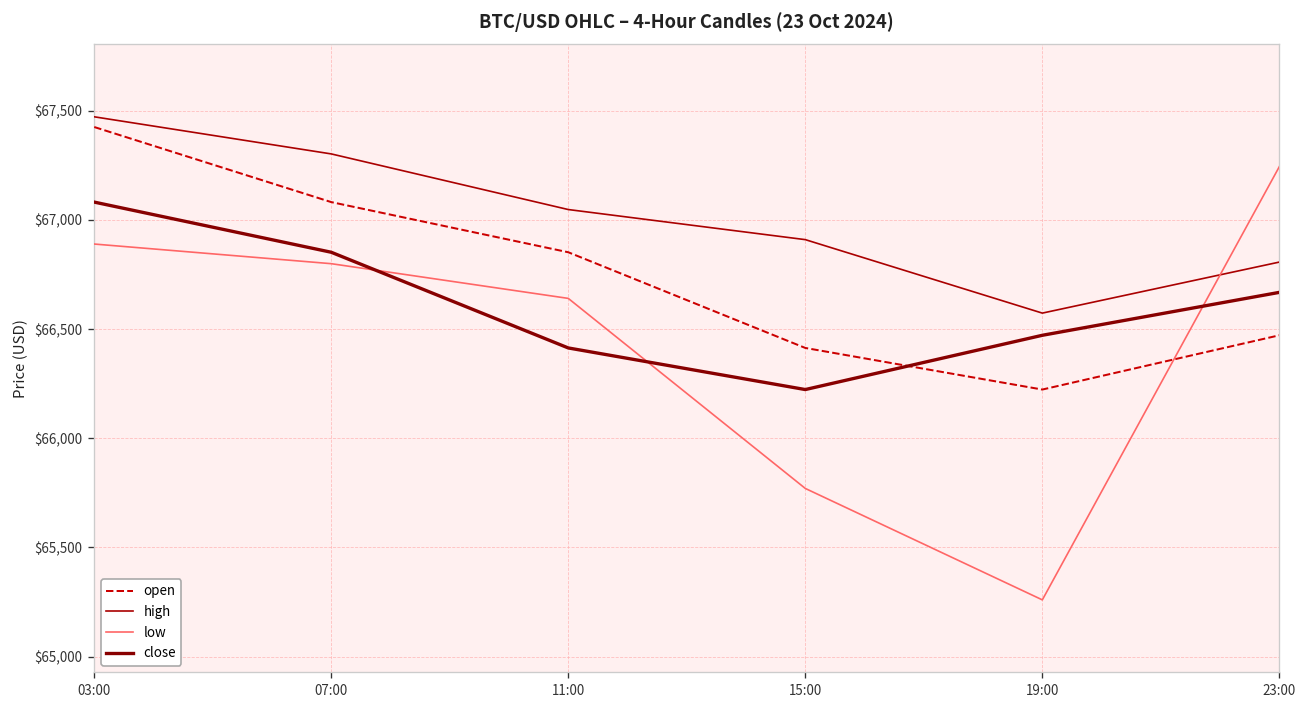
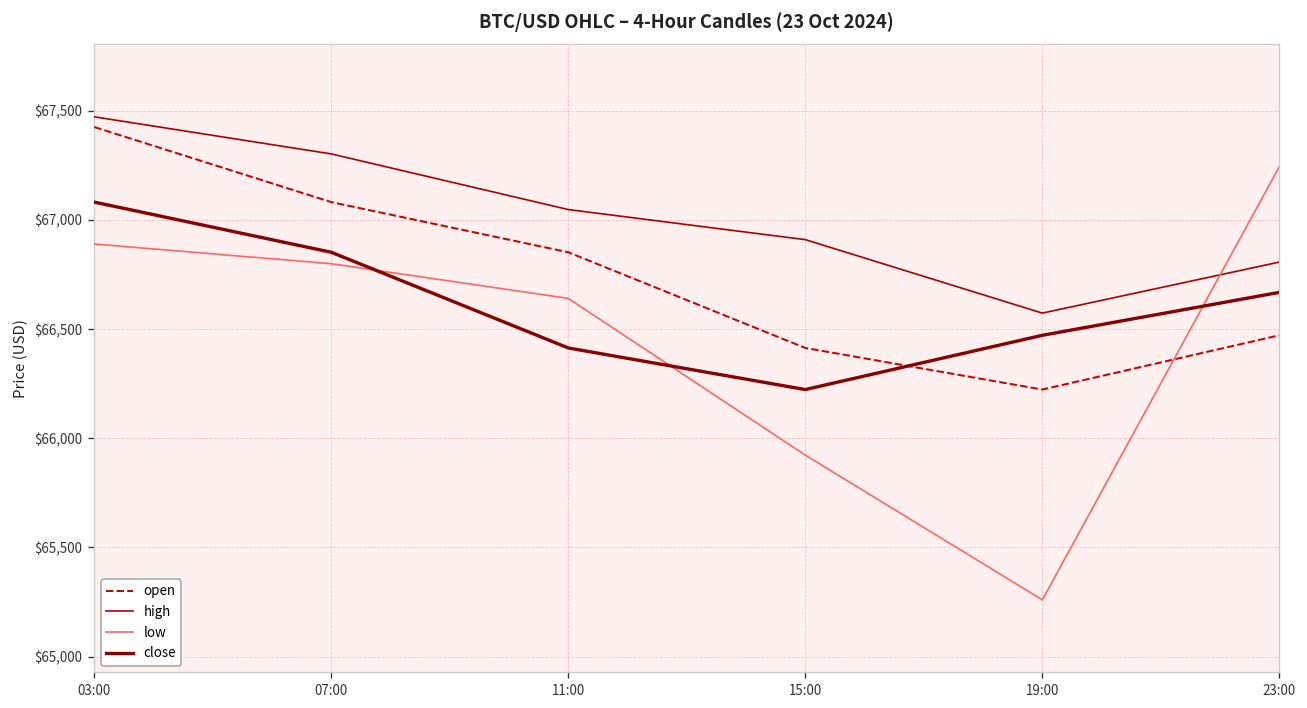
low, 15:00: $65,770 -> $65,920
